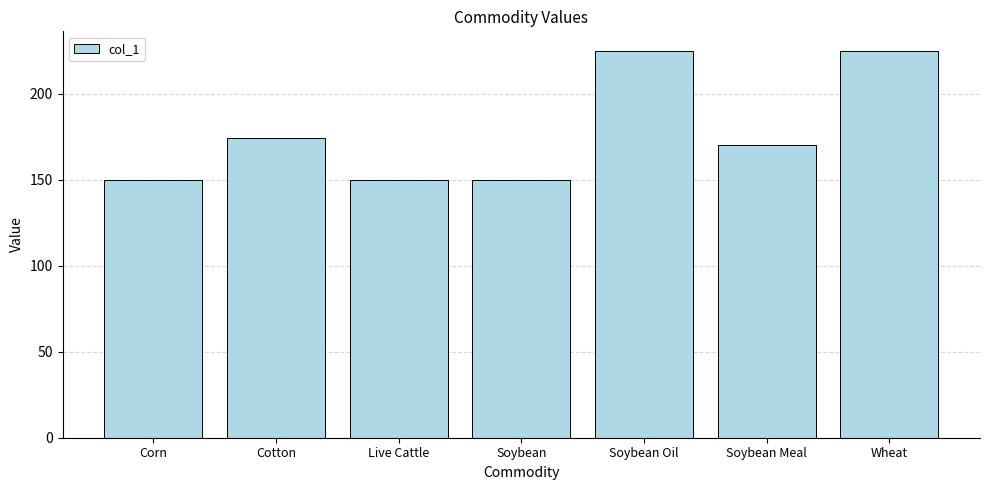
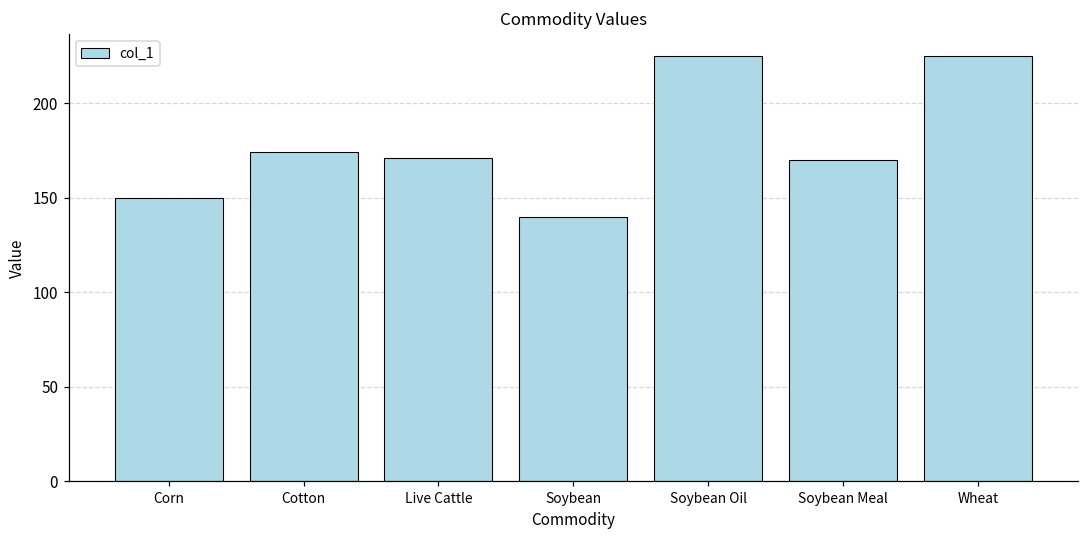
Live Cattle: 150 -> 171
Soybean: 150 -> 140
